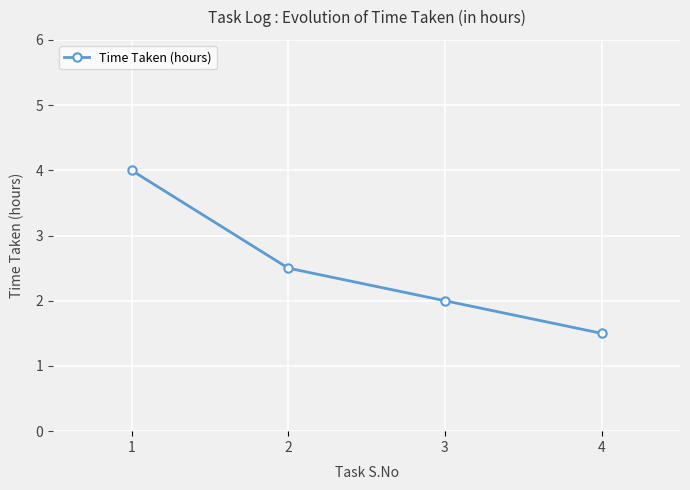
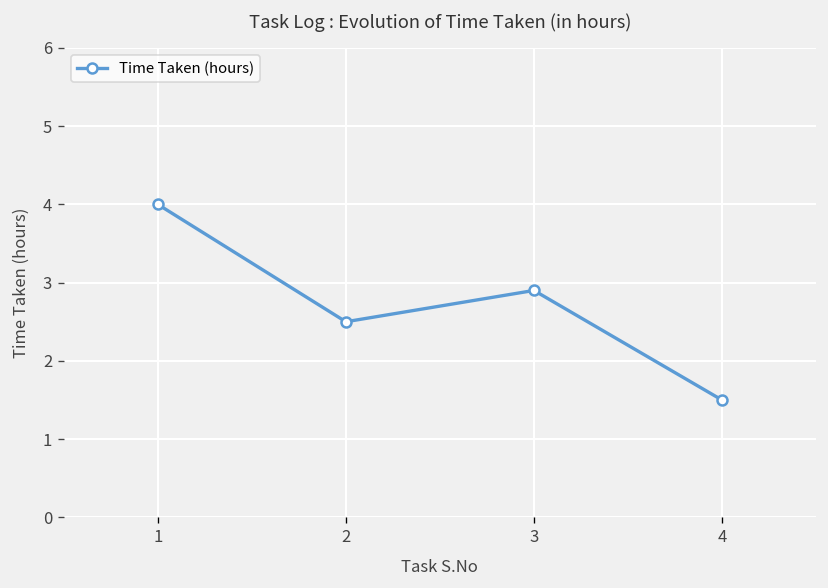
3: 2.0 -> 2.9
